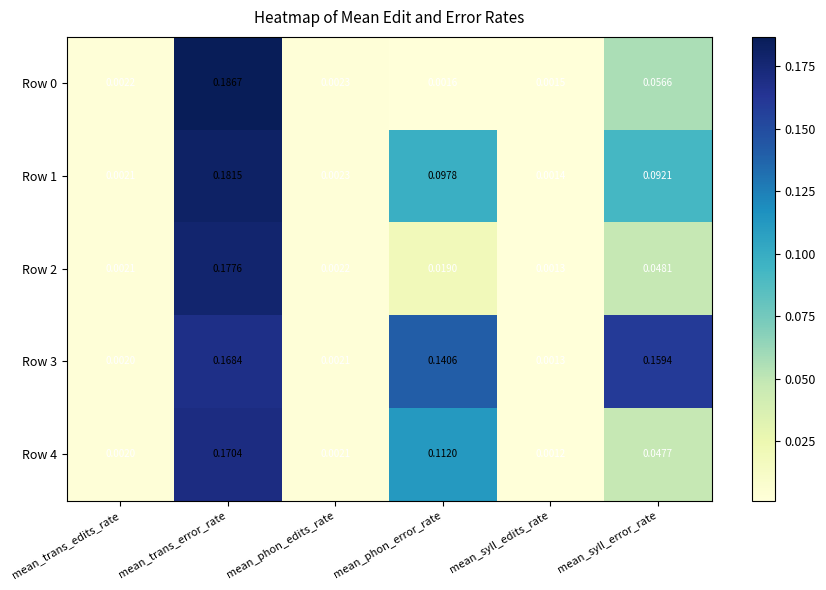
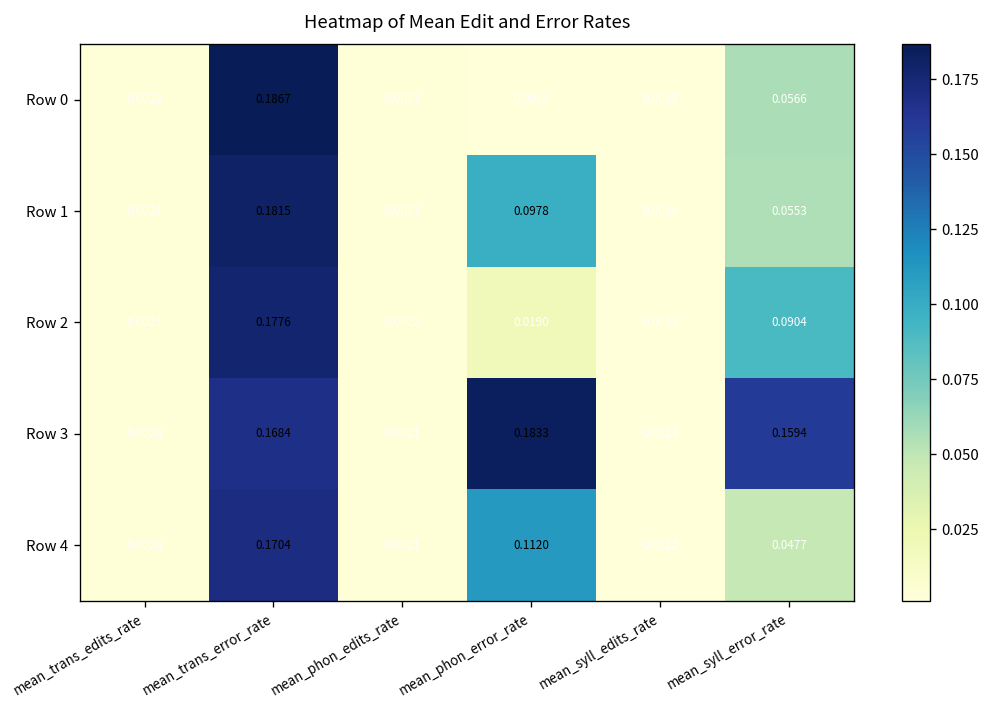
Row 1, mean_syll_error_rate: 0.0921 -> 0.0553
Row 2, mean_syll_error_rate: 0.0481 -> 0.0904
Row 3, mean_phon_error_rate: 0.1406 -> 0.1833
